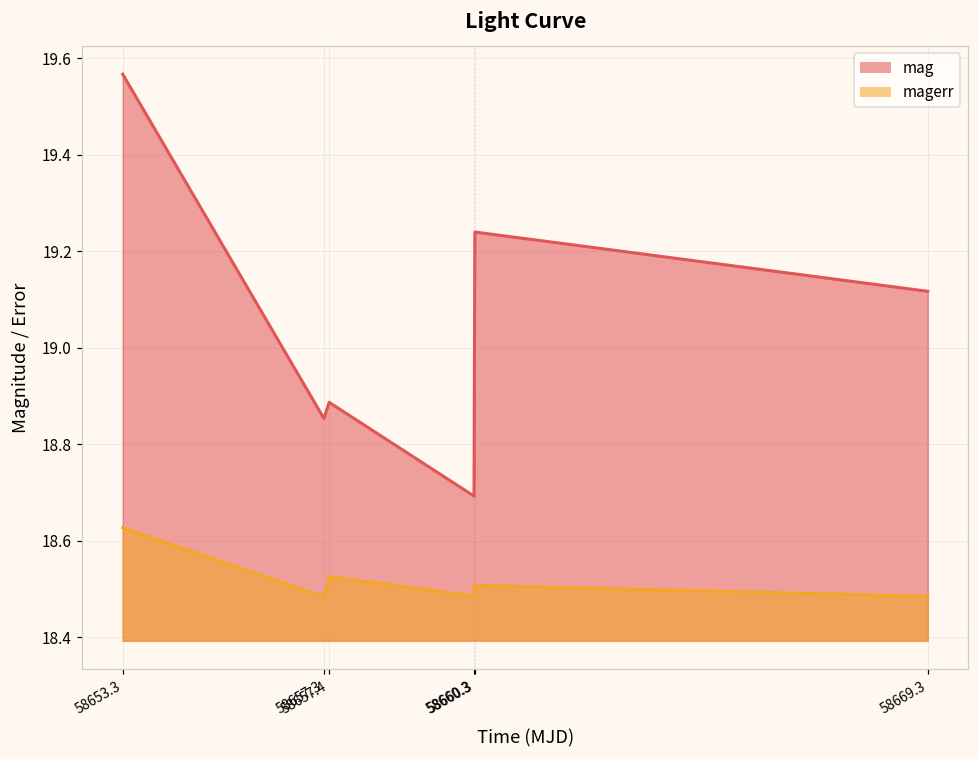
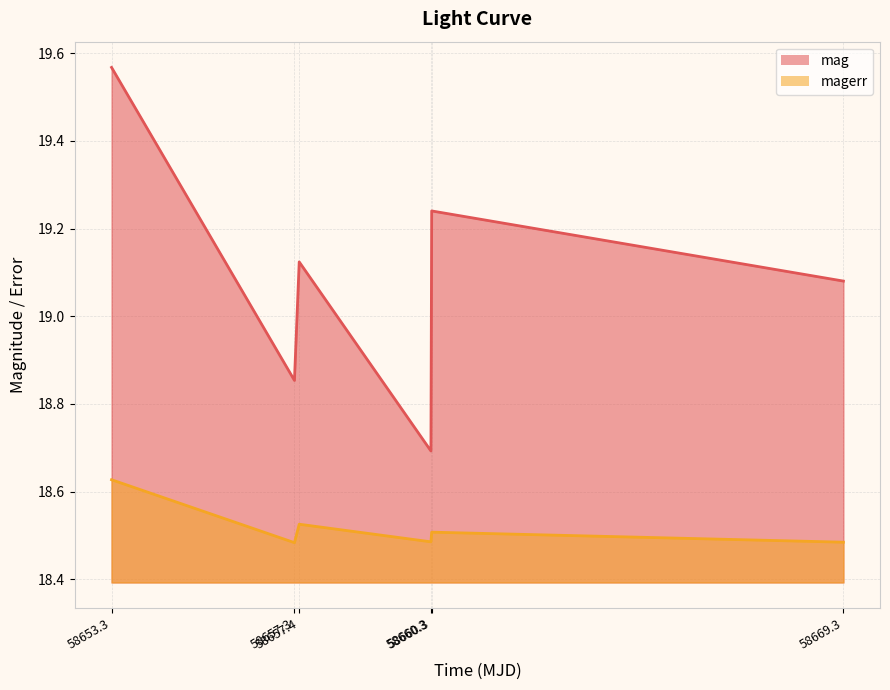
mag, 58657.4: 18.89 -> 19.12
mag, 58669.3: 19.12 -> 19.08
